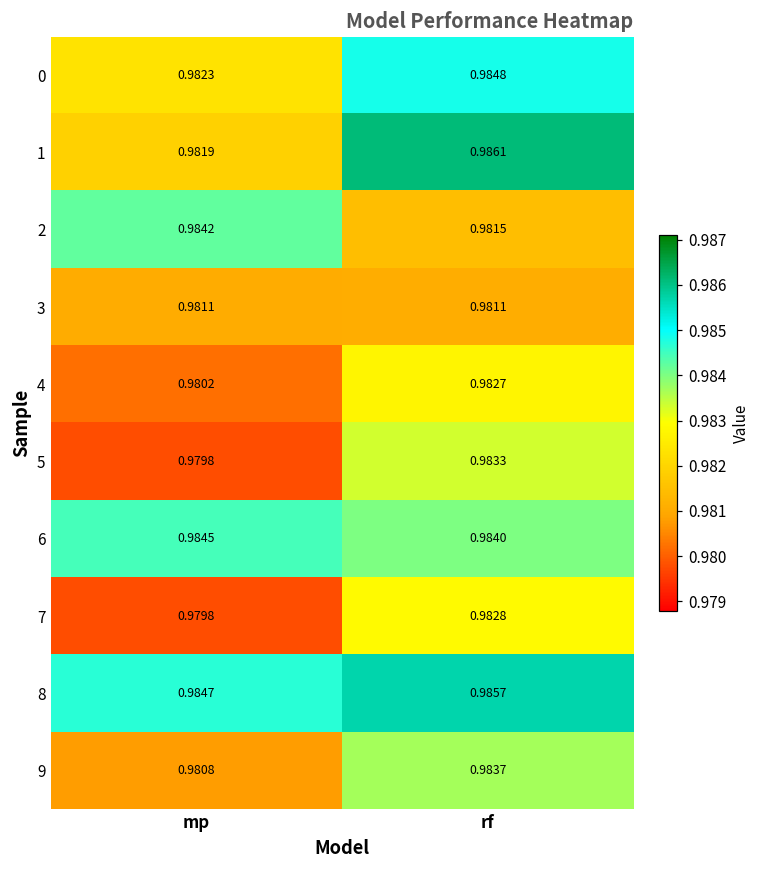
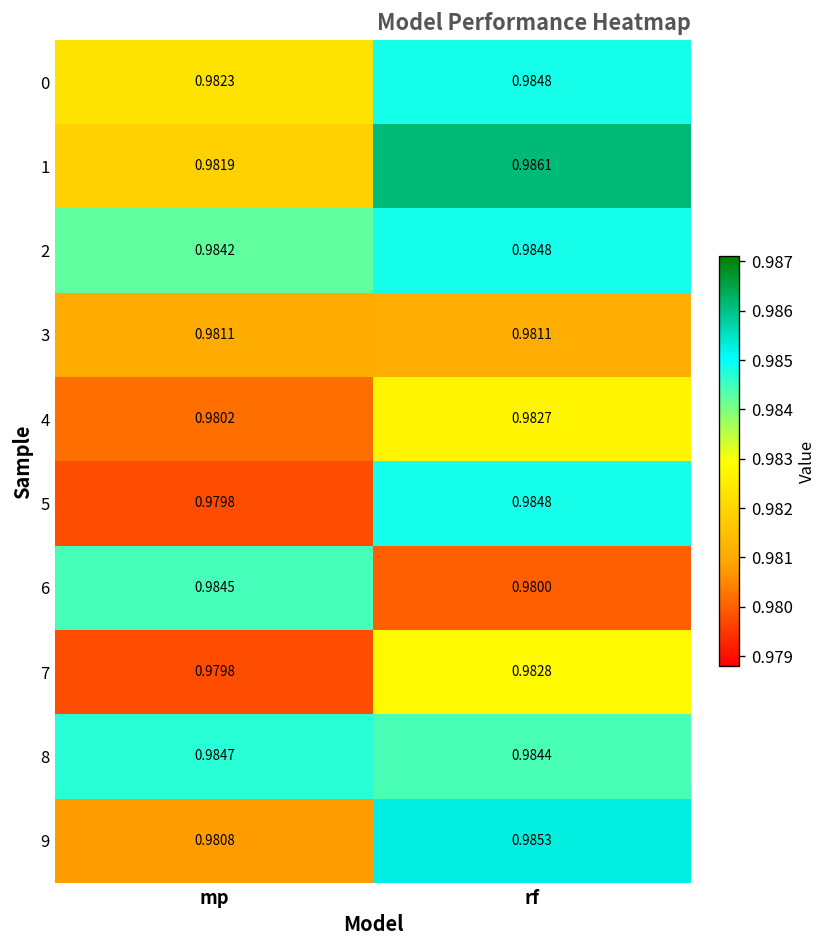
2, rf: 0.9815 -> 0.9848
5, rf: 0.9833 -> 0.9848
6, rf: 0.9840 -> 0.9800
8, rf: 0.9857 -> 0.9844
9, rf: 0.9837 -> 0.9853
